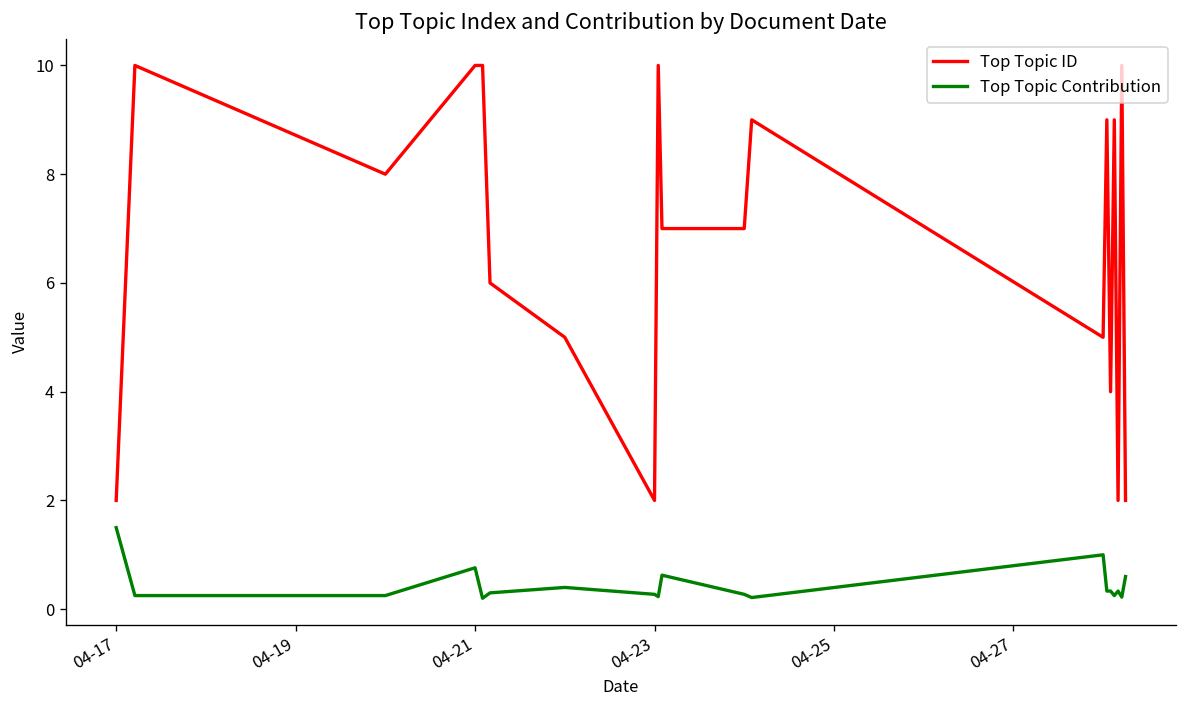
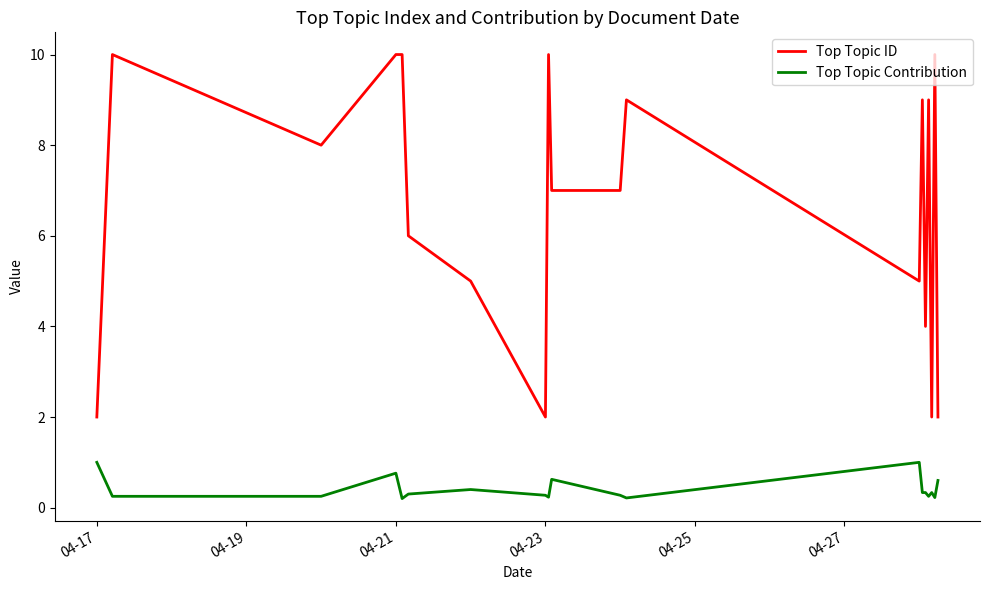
Top Topic Contribution, 04-17: 1.5 -> 1.0
